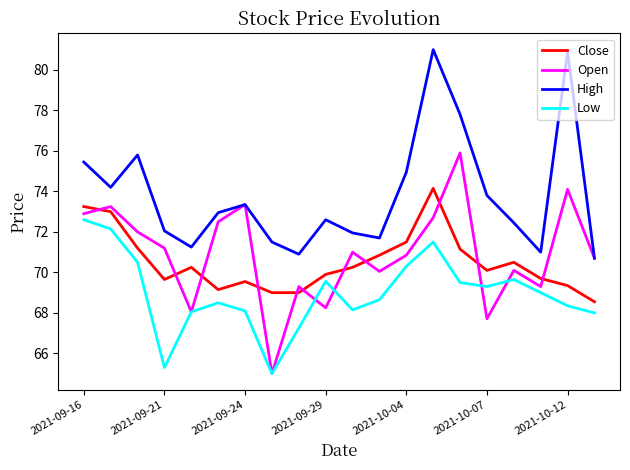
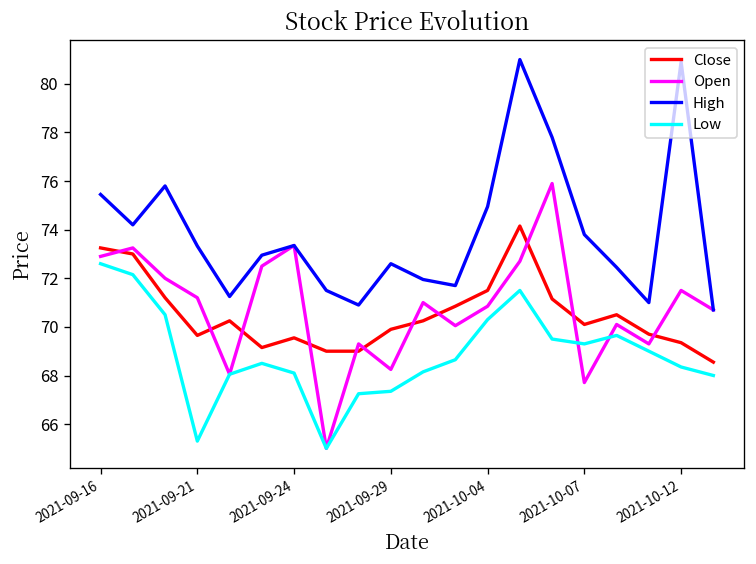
High, 2021-09-21: 72.1 -> 73.3
Low, 2021-09-29: 69.6 -> 67.3
Open, 2021-10-12: 74.1 -> 71.5
